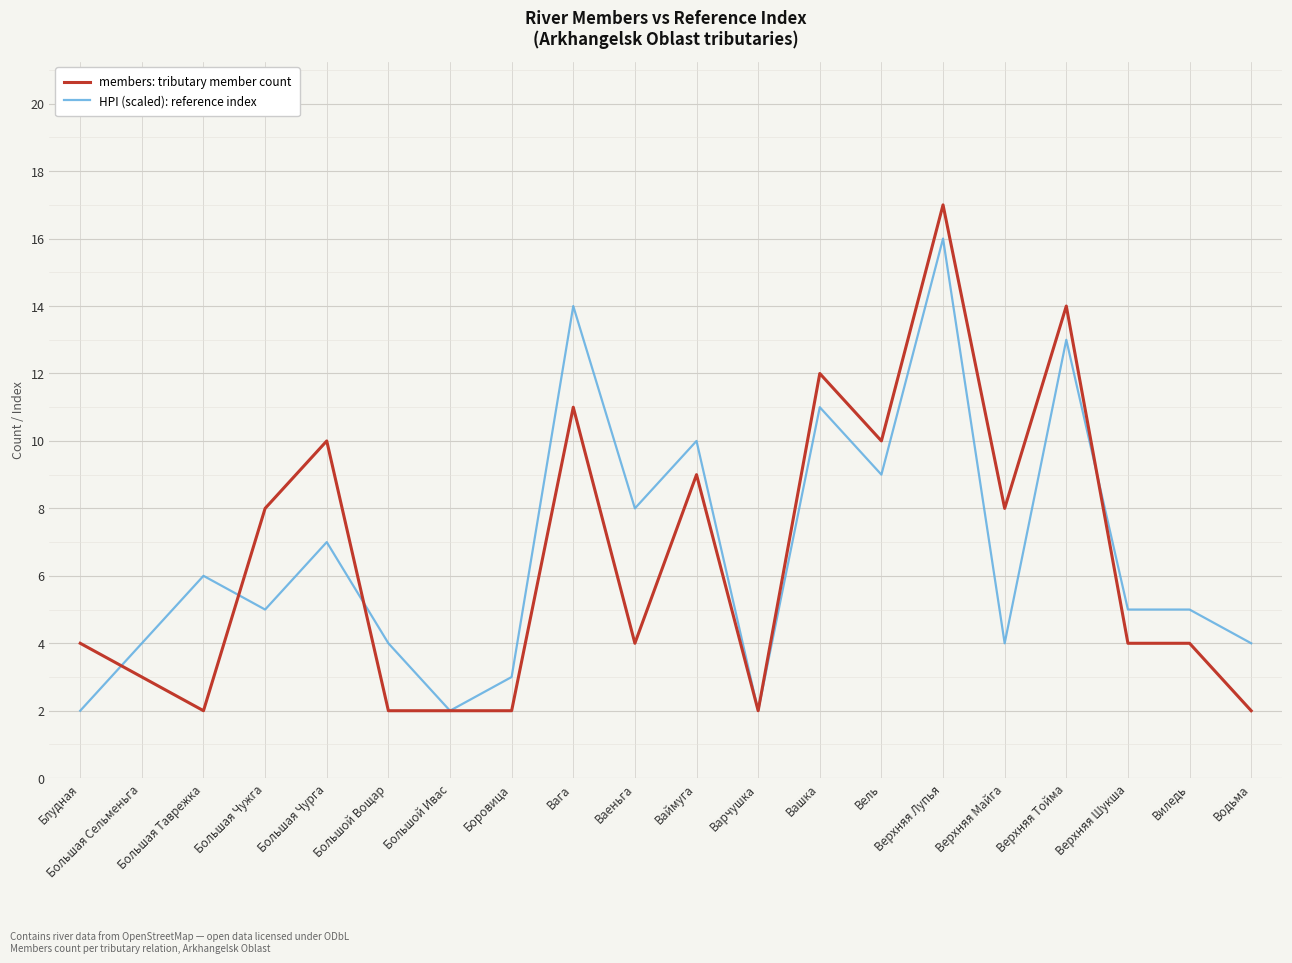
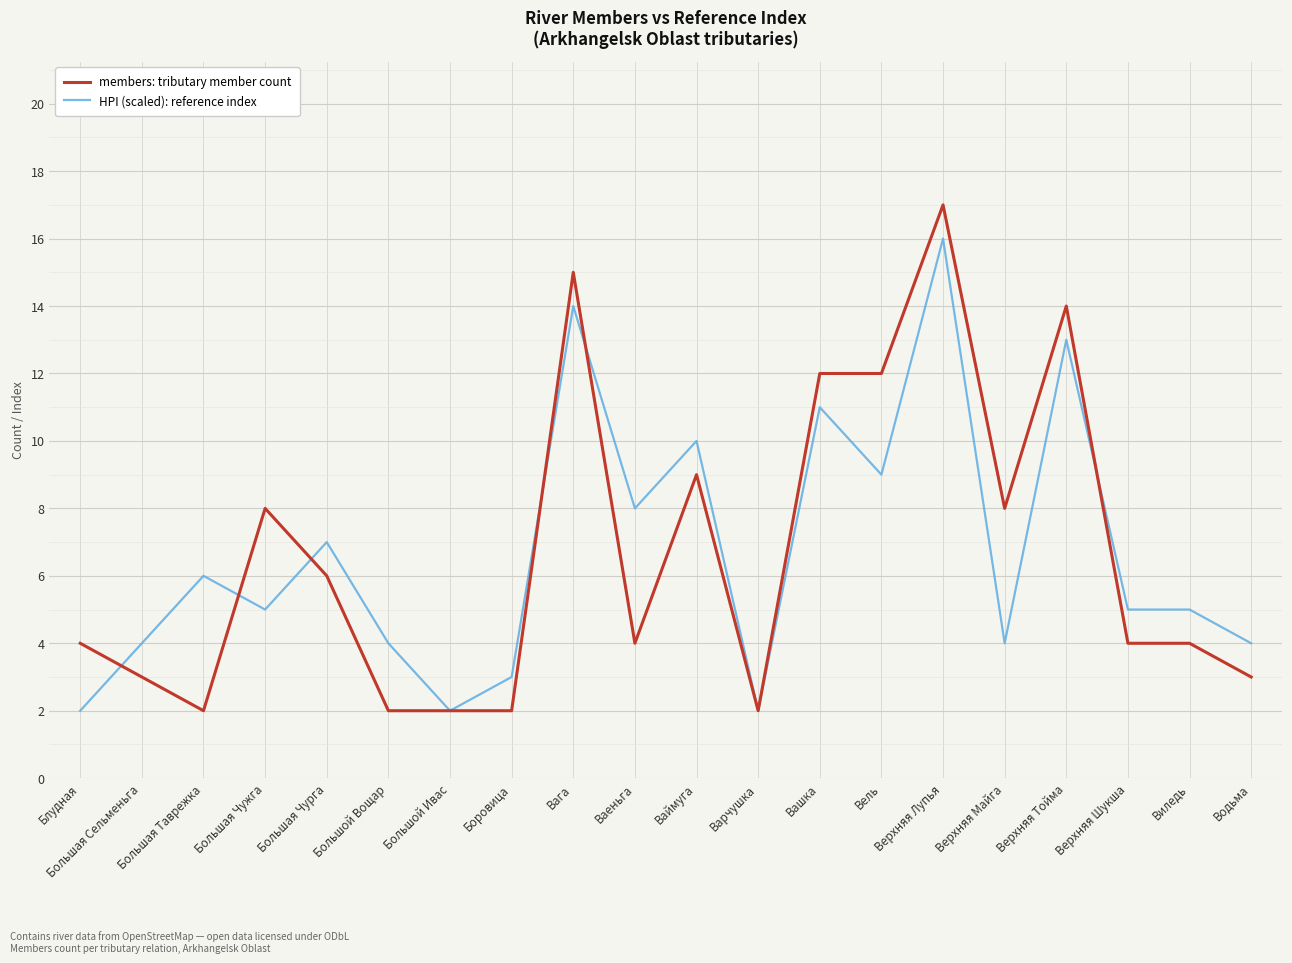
members: tributary member count, Большая Чурга: 10 -> 6
members: tributary member count, Вага: 11 -> 15
members: tributary member count, Вель: 10 -> 12
members: tributary member count, Водьма: 2 -> 3
